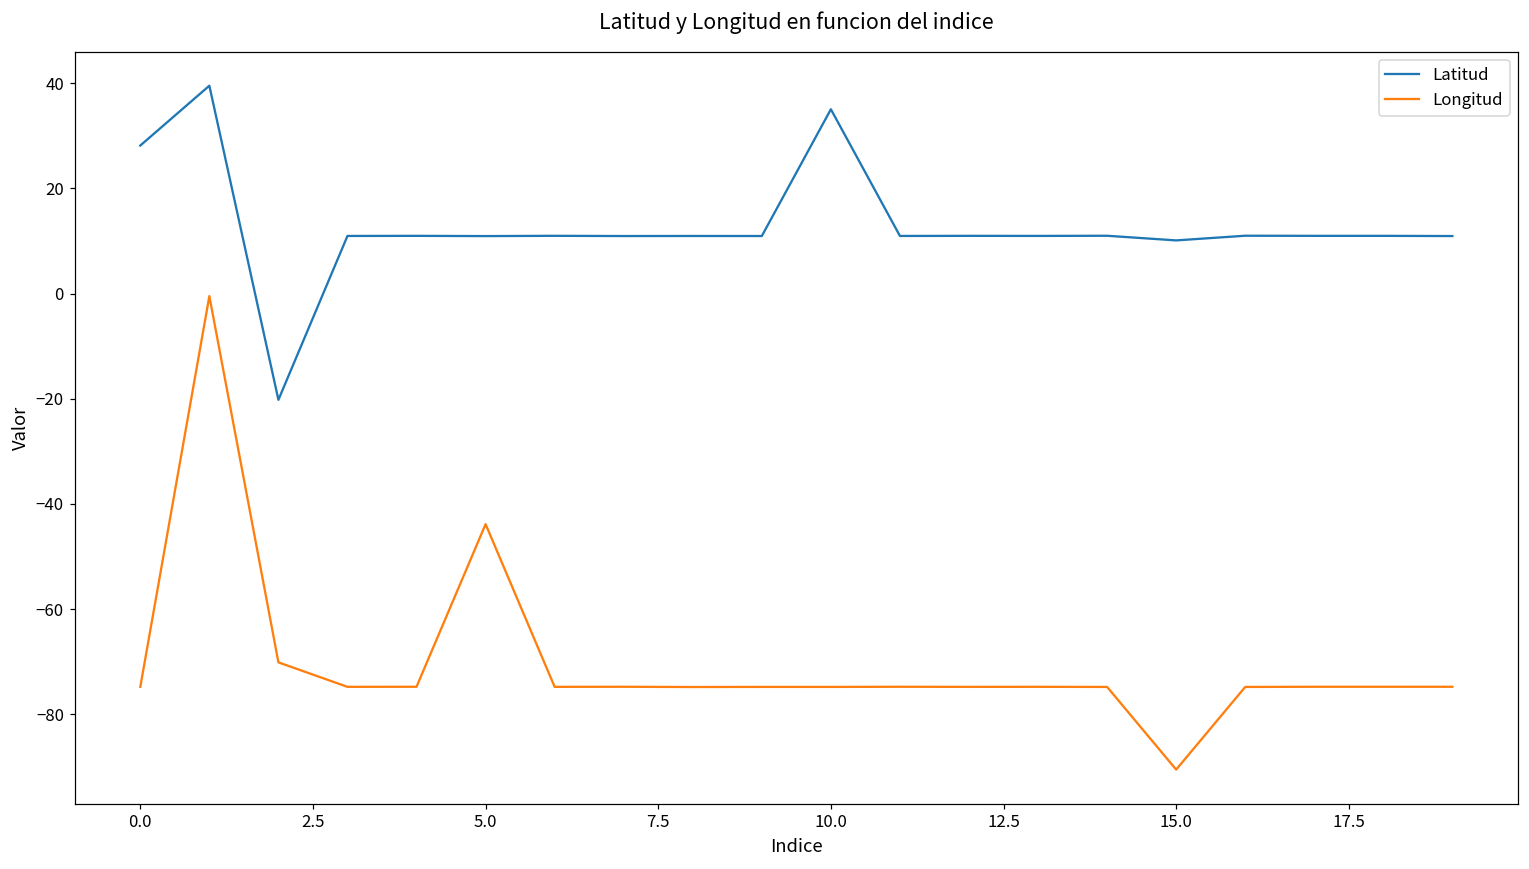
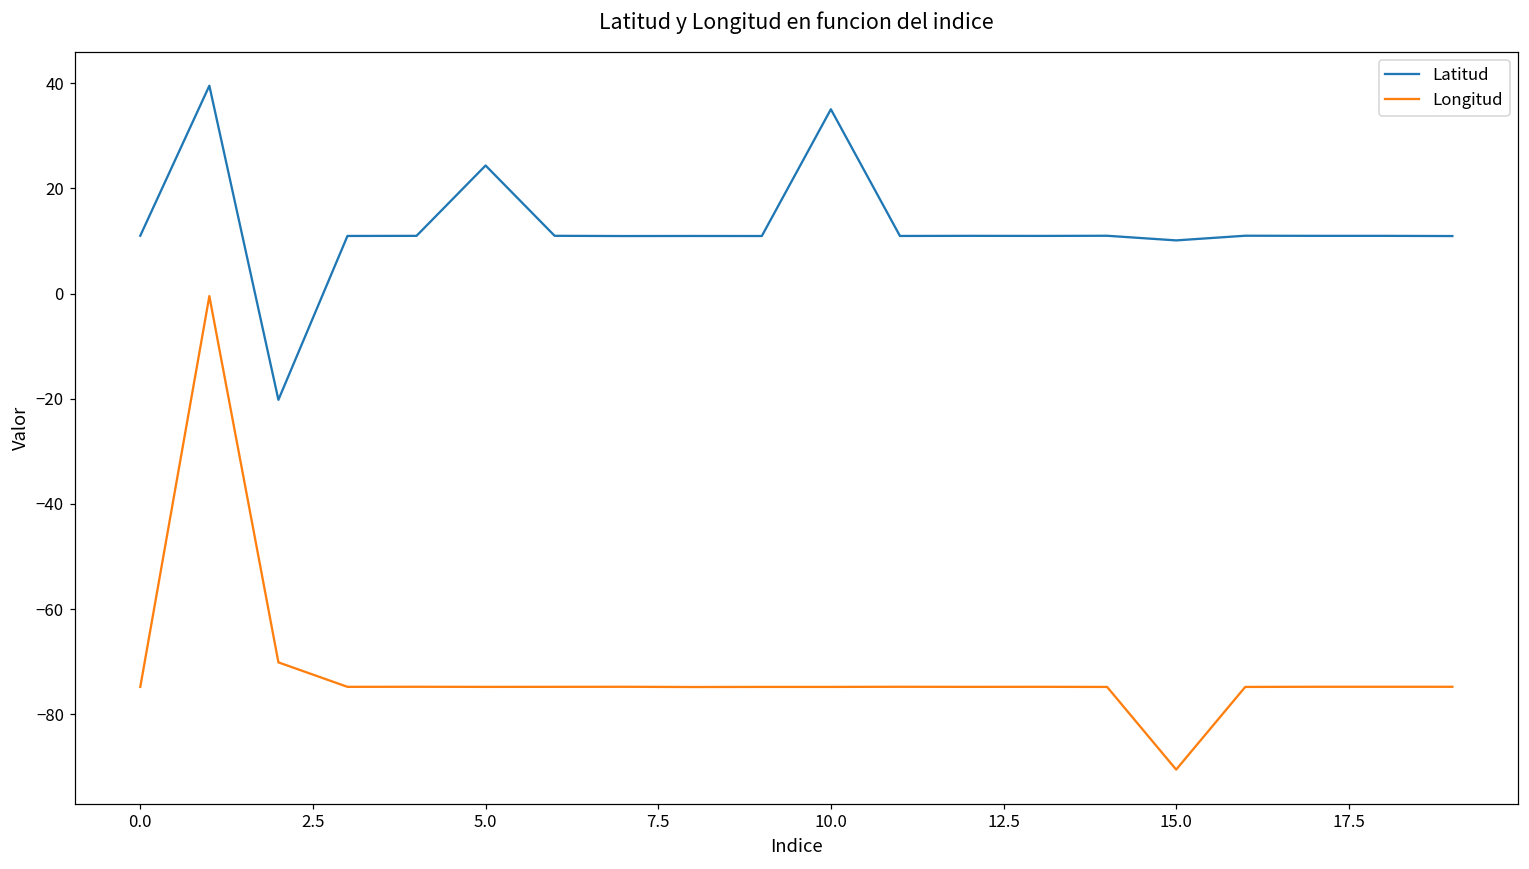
Latitud, 0.0: 28 -> 11
Latitud, 5.0: 11 -> 24
Longitud, 5.0: -44 -> -75
